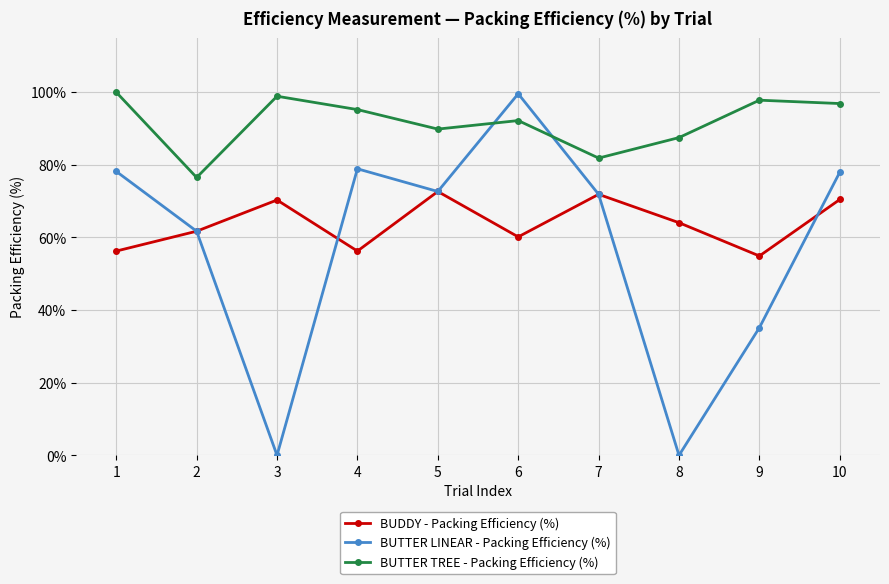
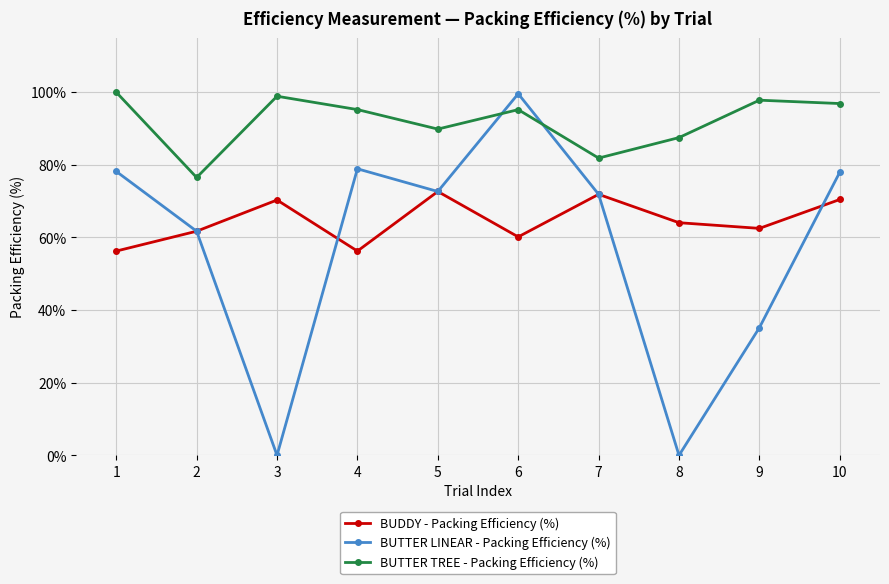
BUTTER TREE - Packing Efficiency (%), 6: 92% -> 95%
BUDDY - Packing Efficiency (%), 9: 55% -> 63%
